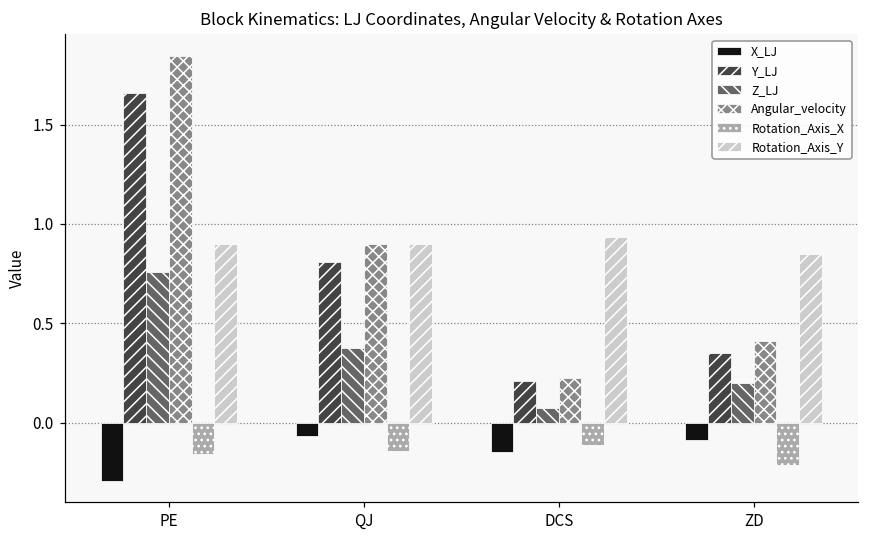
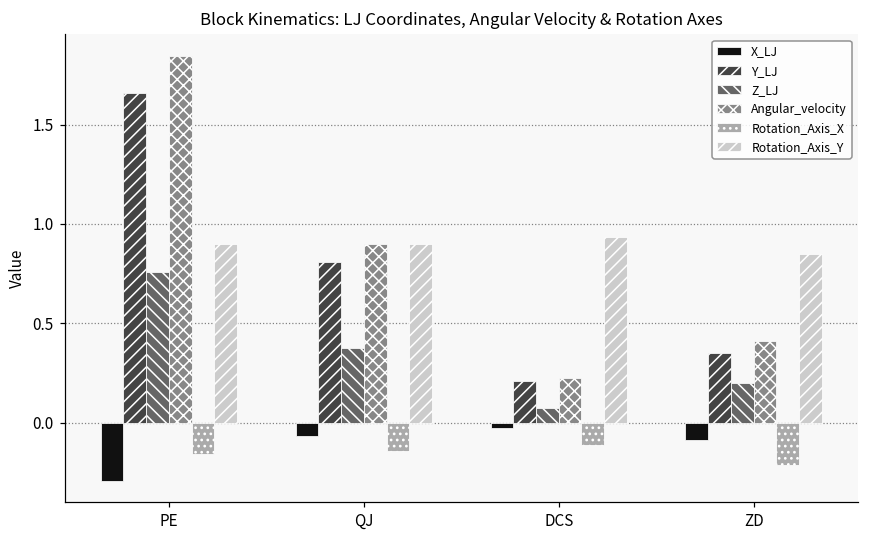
X_LJ, DCS: -0.15 -> -0.02
